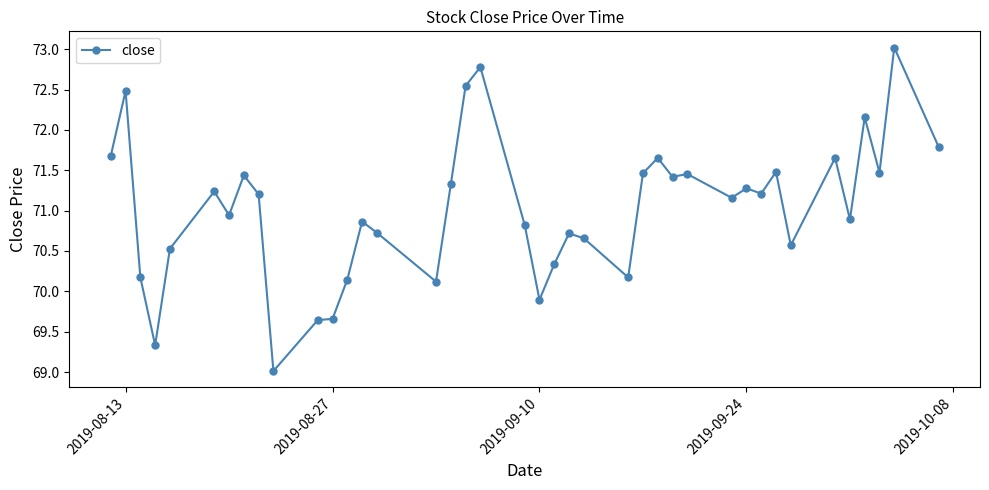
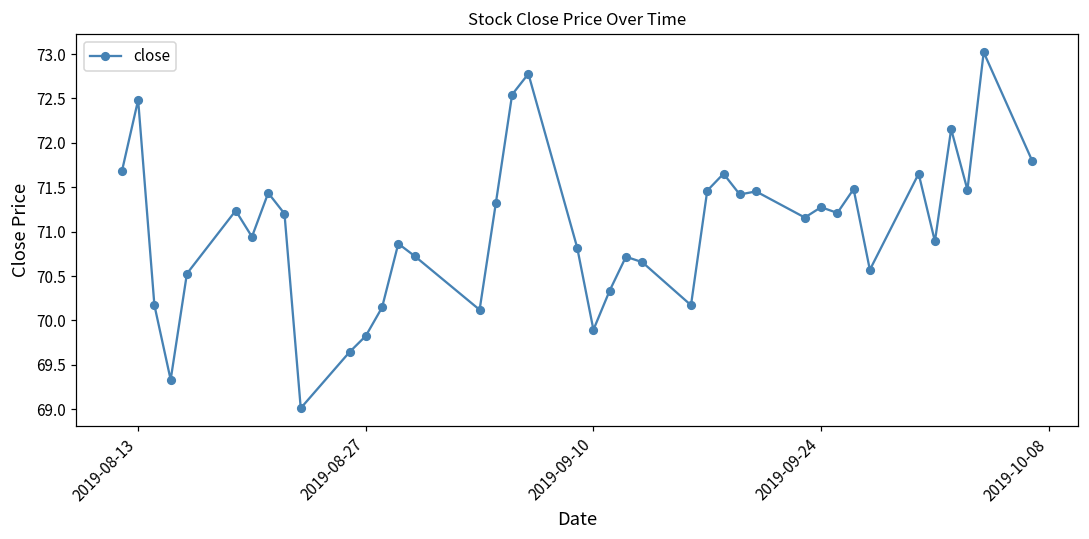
2019-08-27: 69.7 -> 69.8
